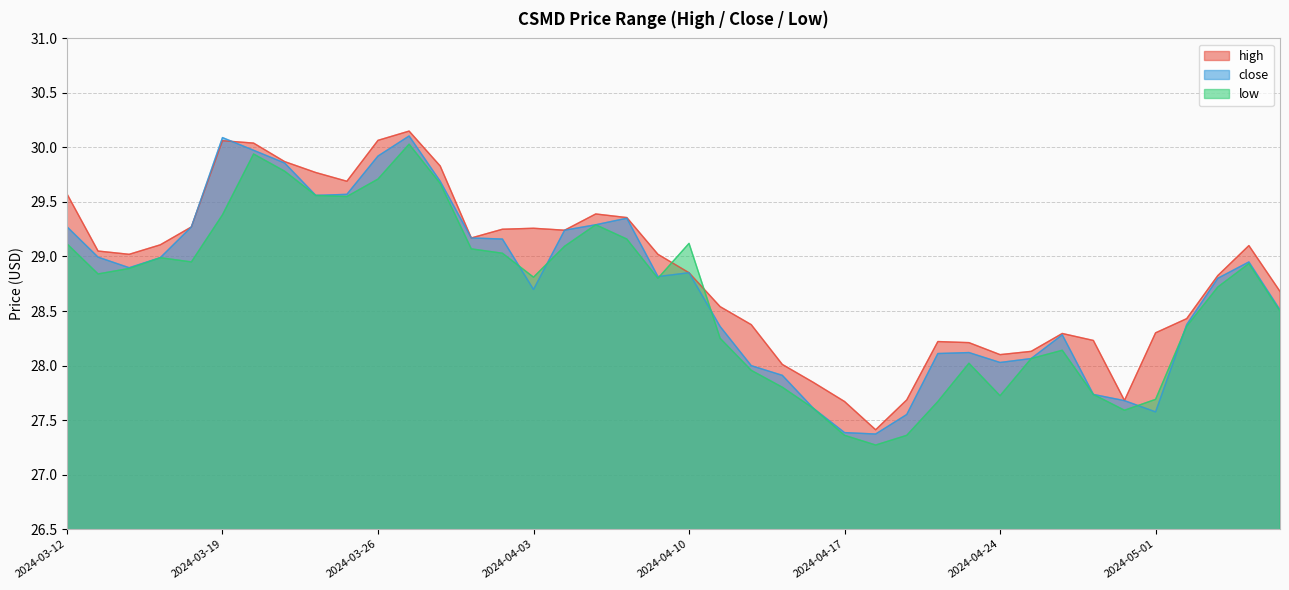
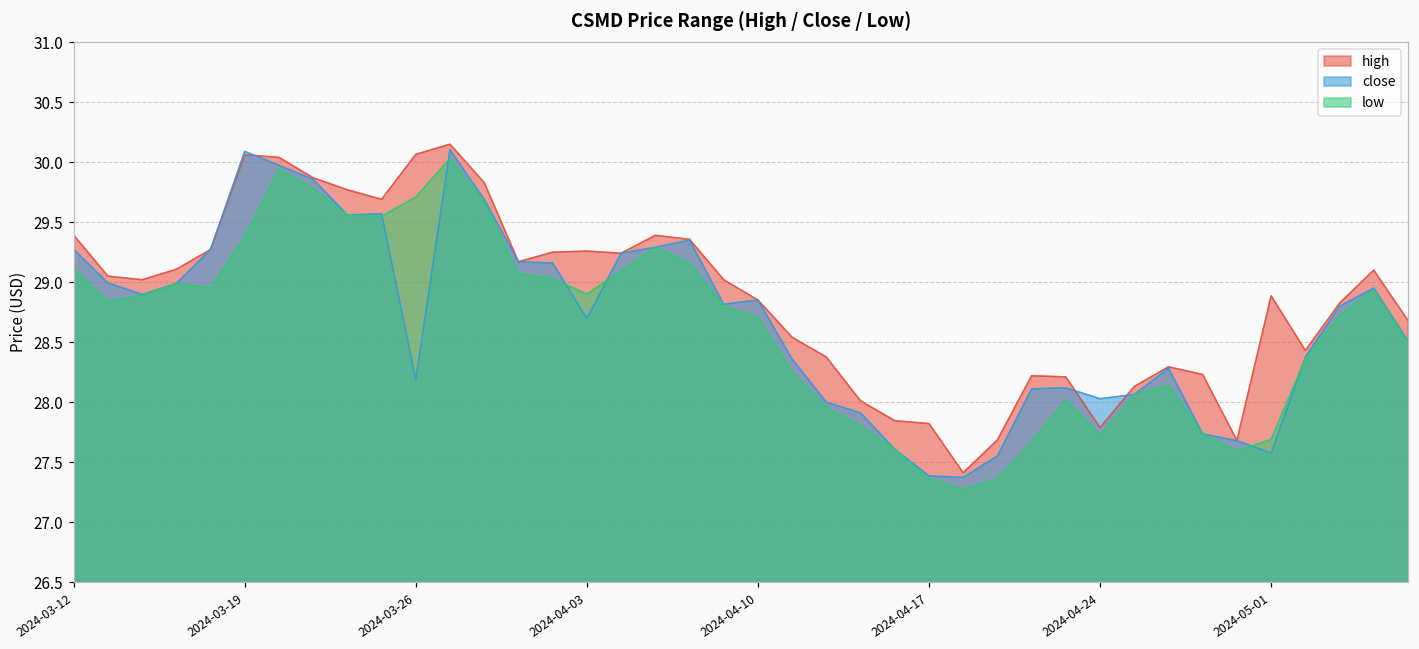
high, 2024-03-12: 29.57 -> 29.39
close, 2024-03-26: 29.92 -> 28.19
low, 2024-04-03: 28.81 -> 28.90
low, 2024-04-10: 29.12 -> 28.70
high, 2024-04-17: 27.67 -> 27.82
high, 2024-04-24: 28.10 -> 27.79
high, 2024-05-01: 28.30 -> 28.89
